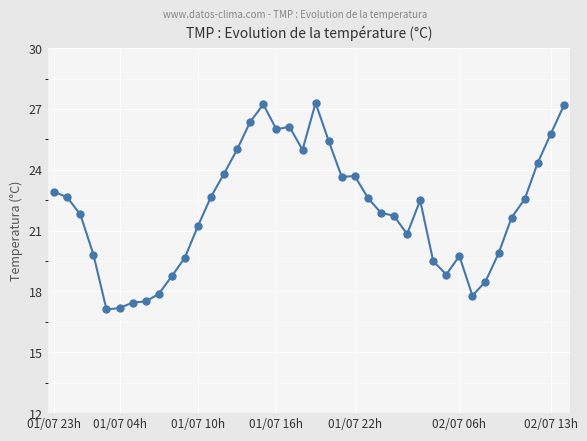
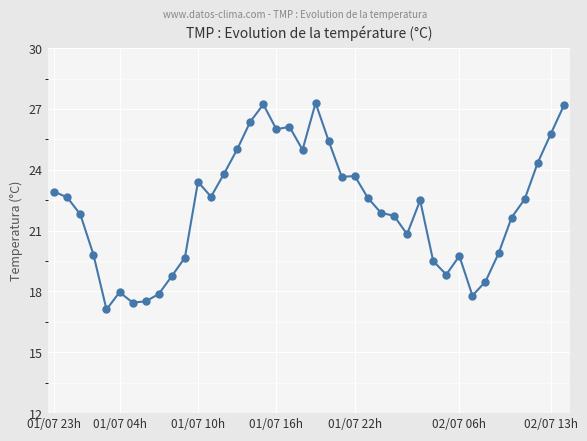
01/07 04h: 17.2 -> 18.0
01/07 10h: 21.2 -> 23.4
